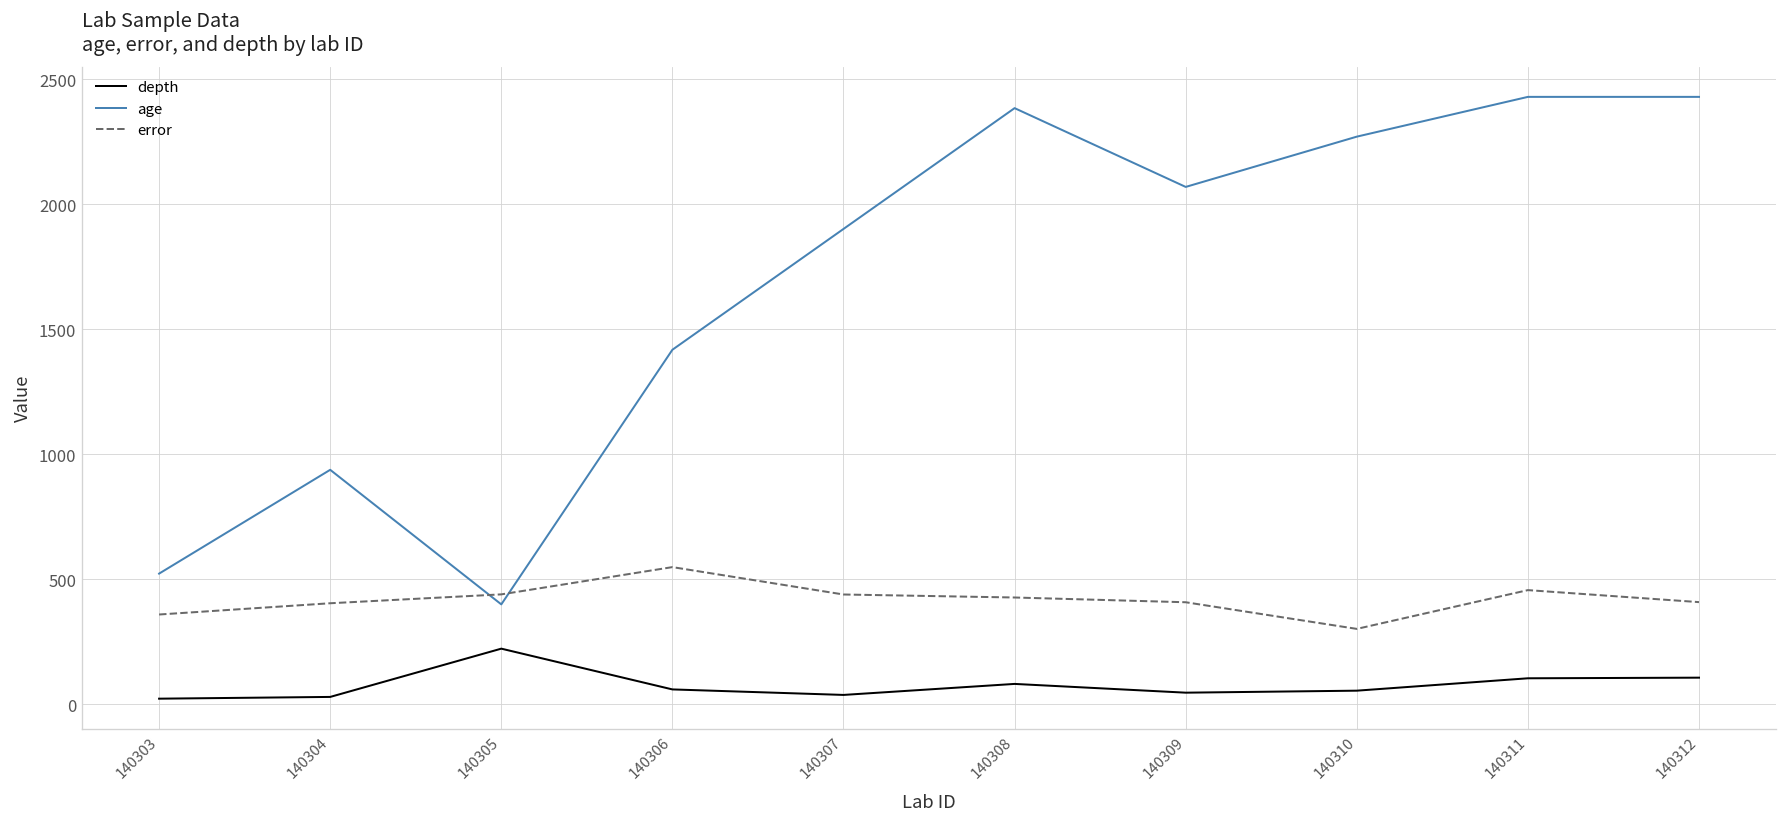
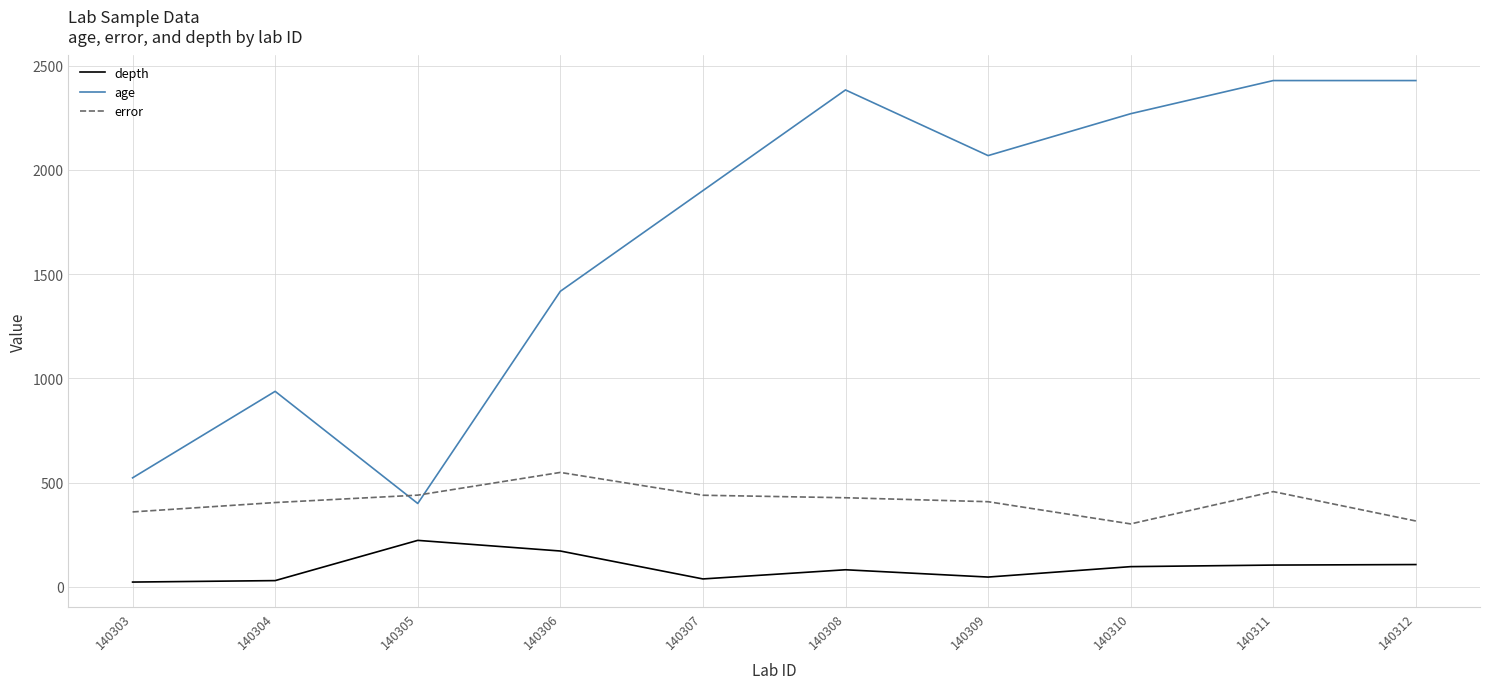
depth, 140306: 60 -> 170
depth, 140310: 60 -> 100
error, 140312: 410 -> 320
